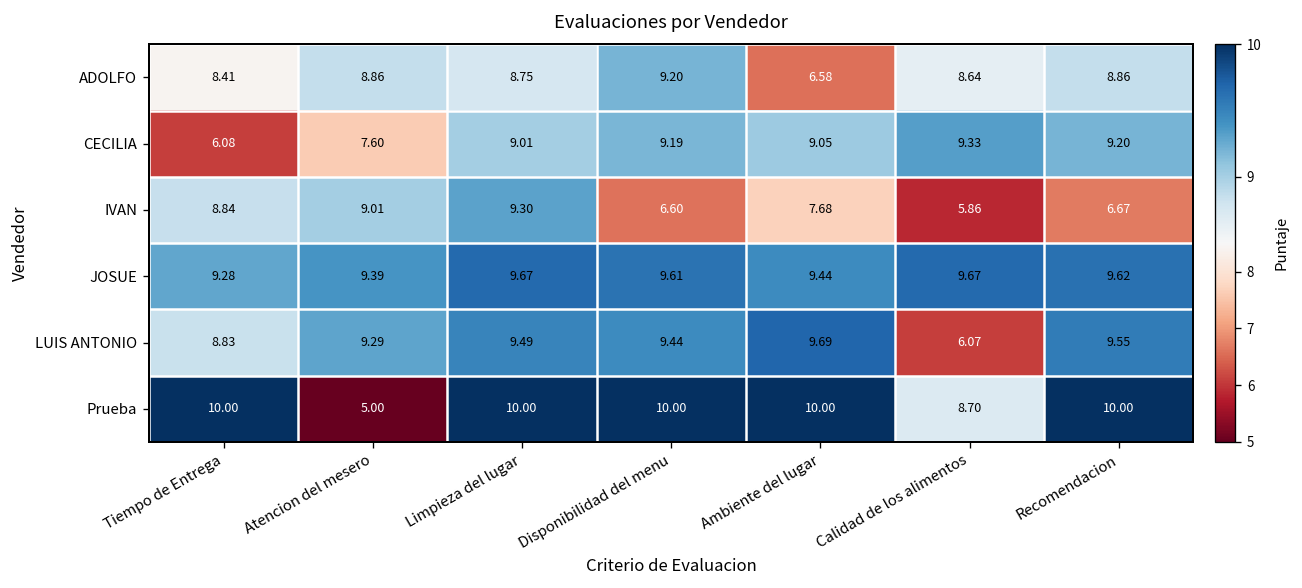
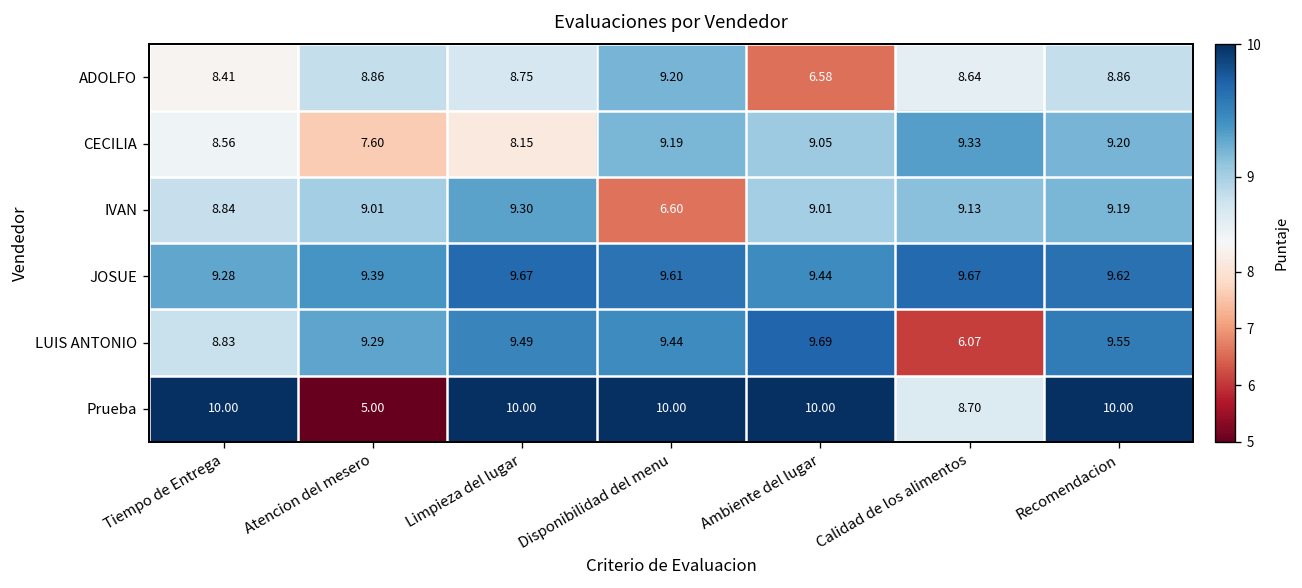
CECILIA, Tiempo de Entrega: 6.08 -> 8.56
CECILIA, Limpieza del lugar: 9.01 -> 8.15
IVAN, Ambiente del lugar: 7.68 -> 9.01
IVAN, Calidad de los alimentos: 5.86 -> 9.13
IVAN, Recomendacion: 6.67 -> 9.19
